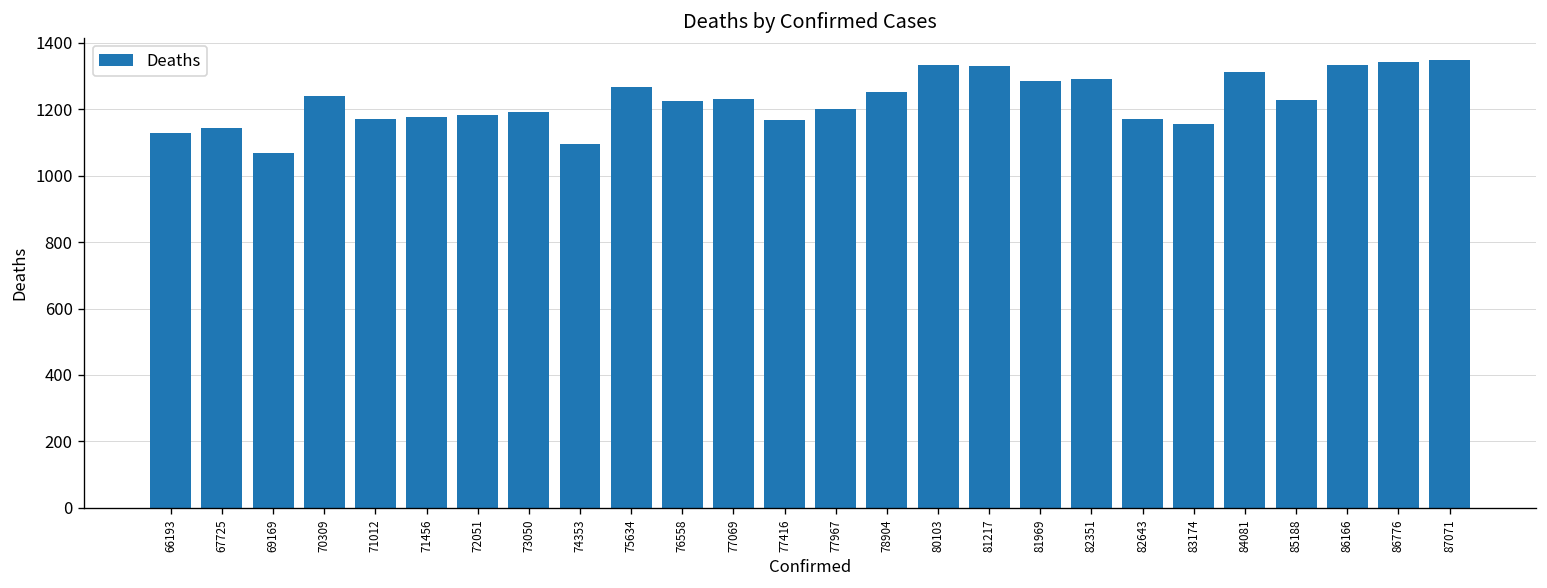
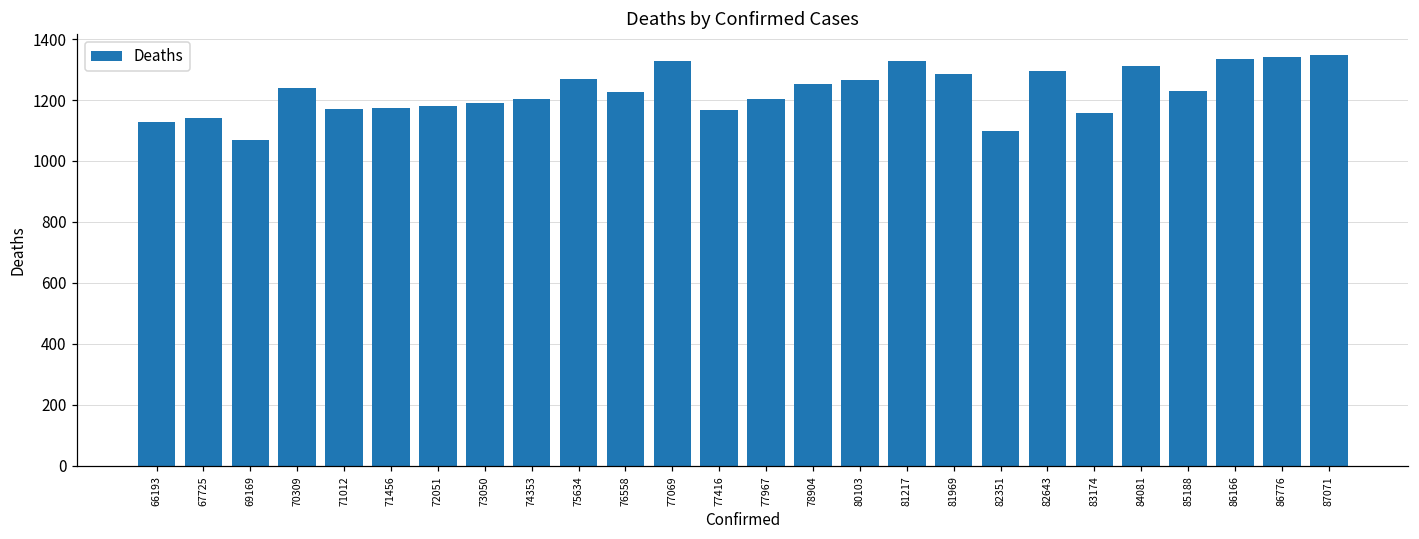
74353: 1100 -> 1210
77069: 1230 -> 1330
80103: 1330 -> 1270
82351: 1290 -> 1100
82643: 1170 -> 1300
